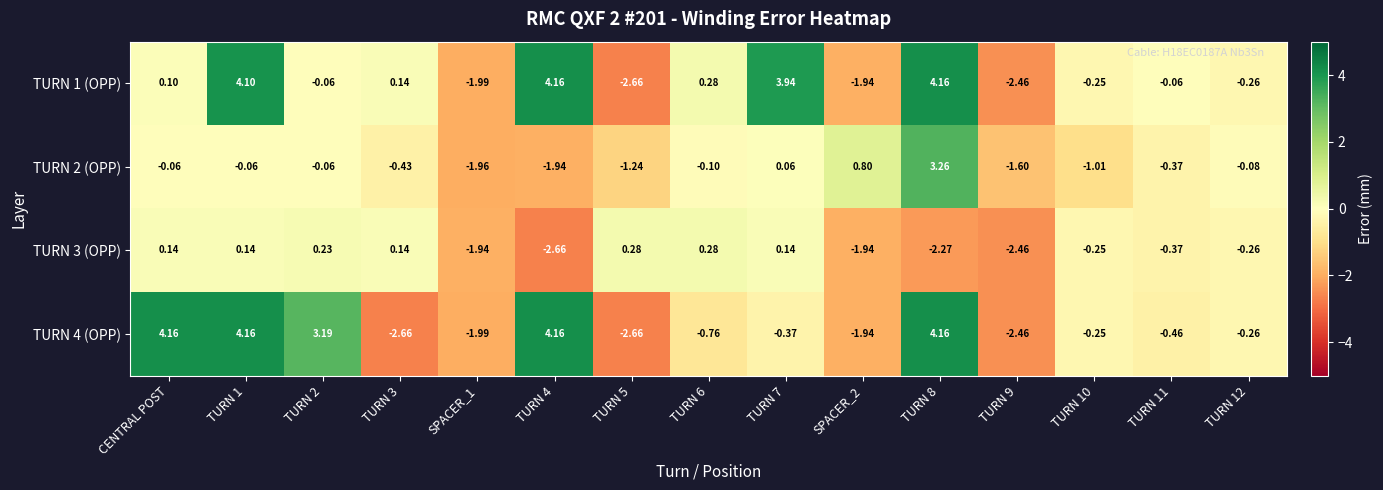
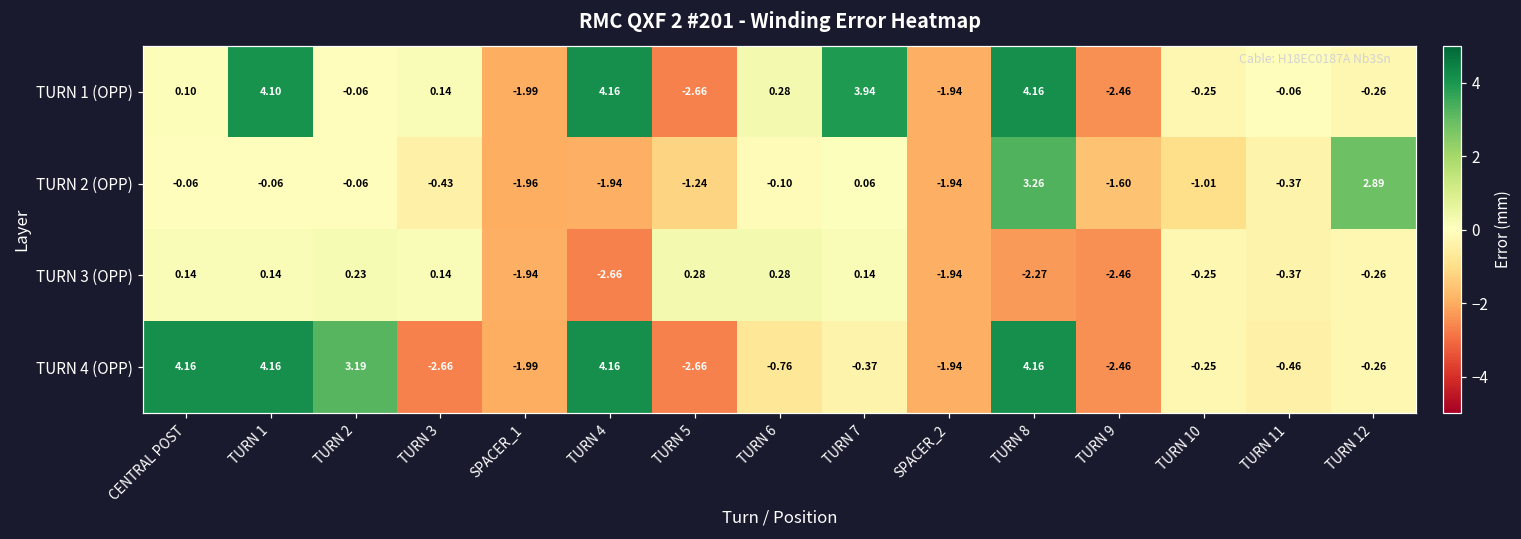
TURN 2 (OPP), SPACER_2: 0.80 -> -1.94
TURN 2 (OPP), TURN 12: -0.08 -> 2.89
